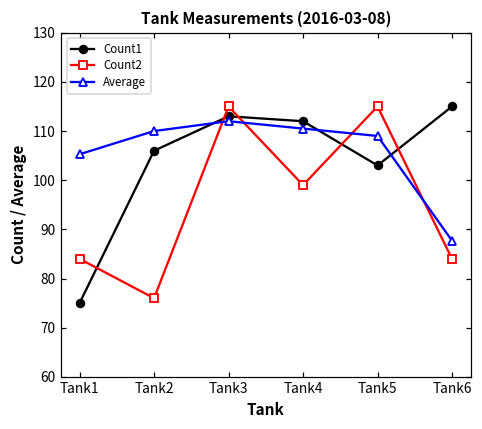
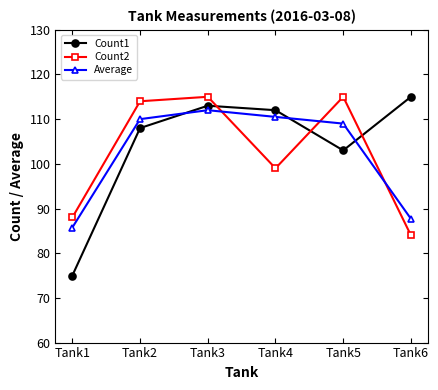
Count2, Tank1: 84 -> 88
Average, Tank1: 105 -> 86
Count1, Tank2: 106 -> 108
Count2, Tank2: 76 -> 114
